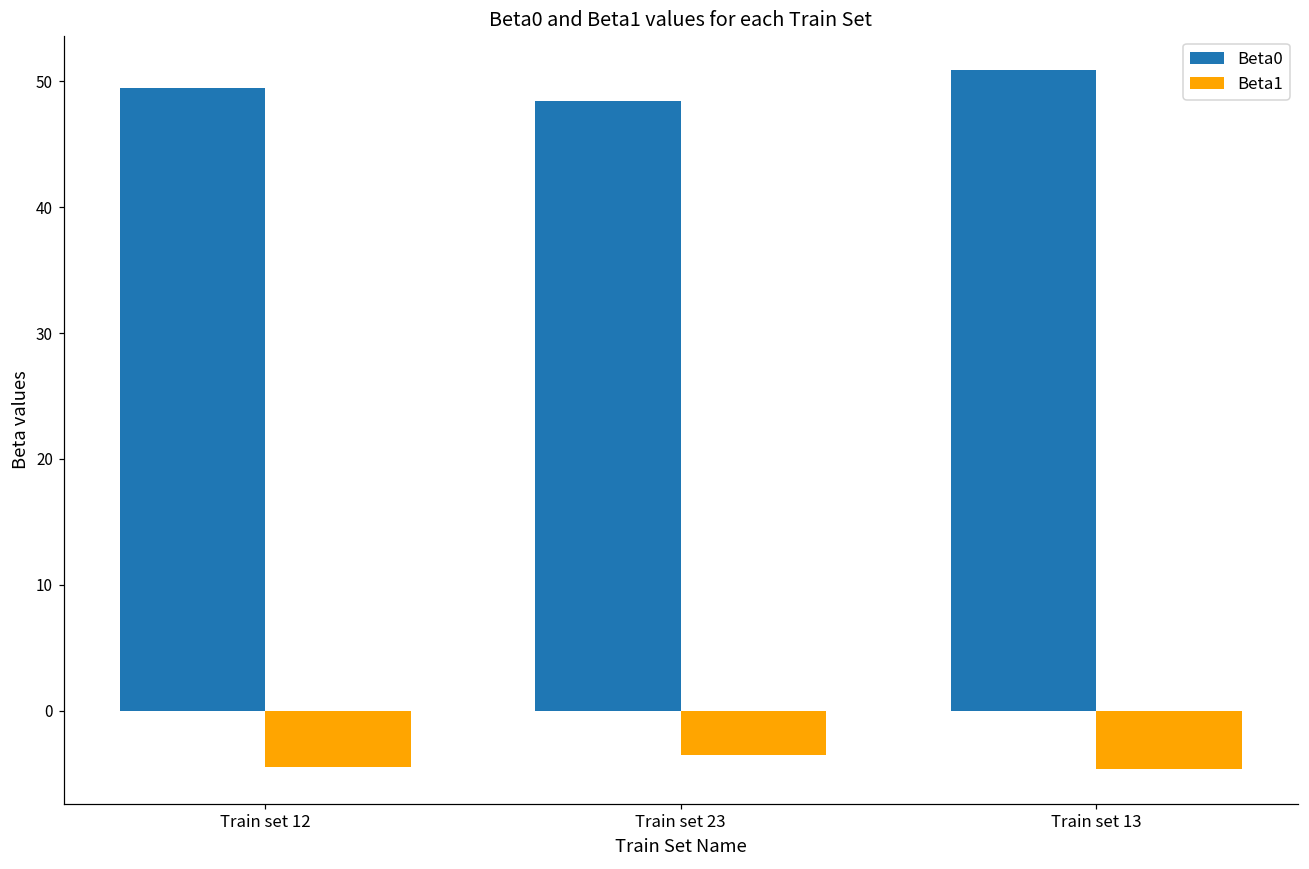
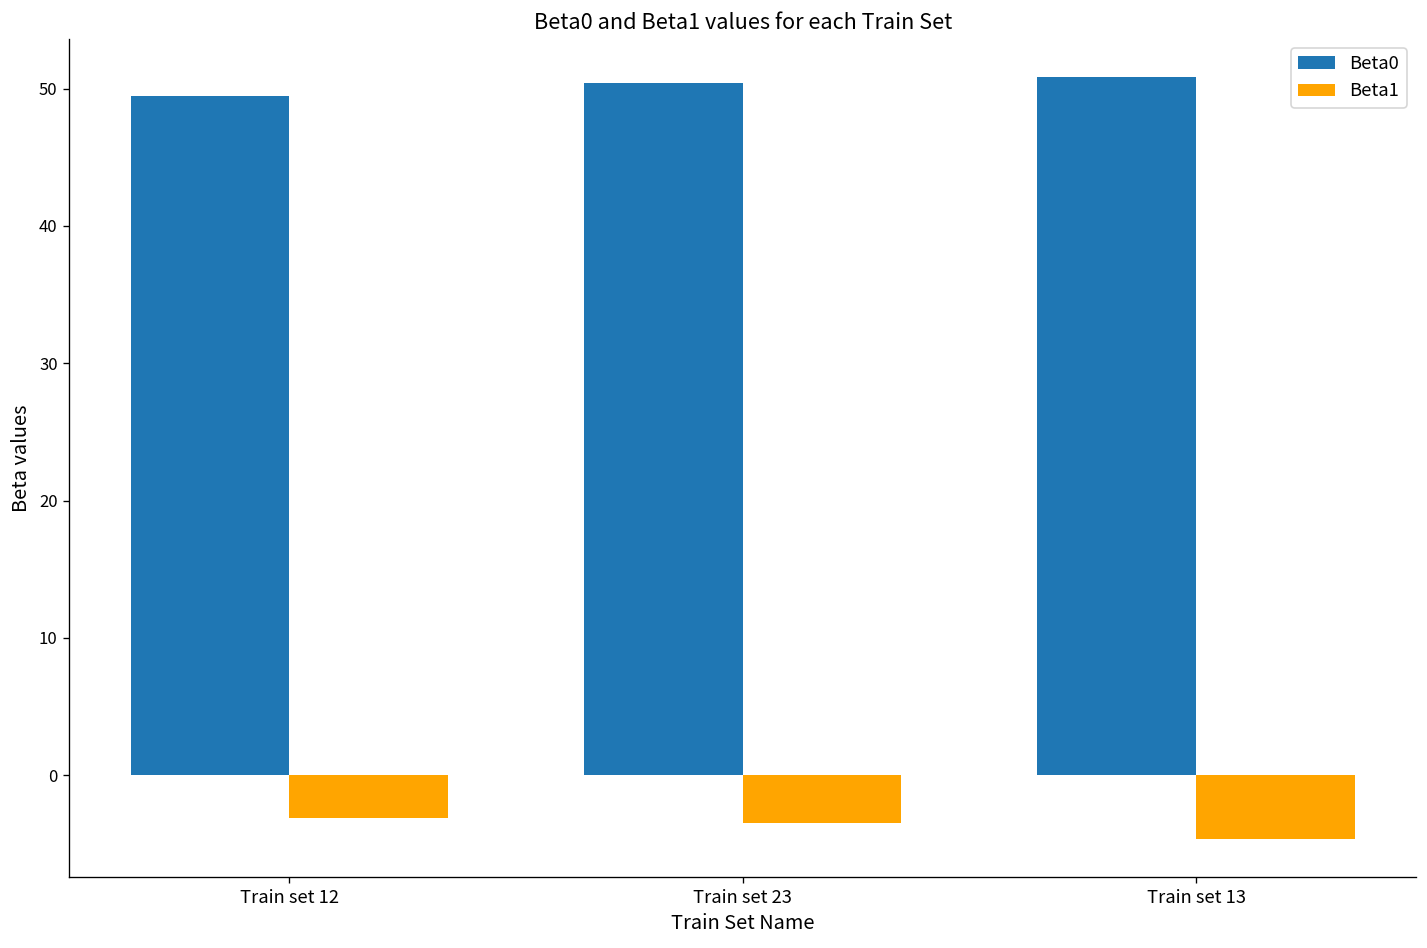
Beta1, Train set 12: -4.5 -> -3.1
Beta0, Train set 23: 48.4 -> 50.4
